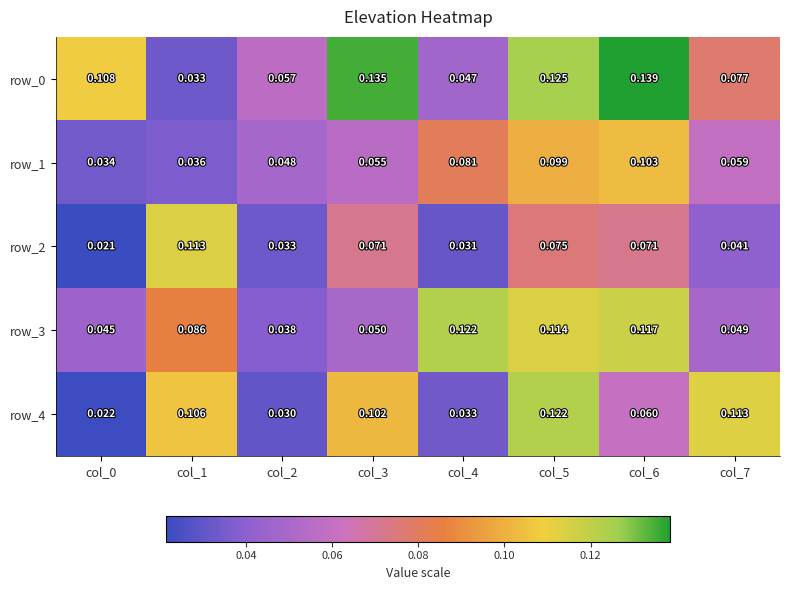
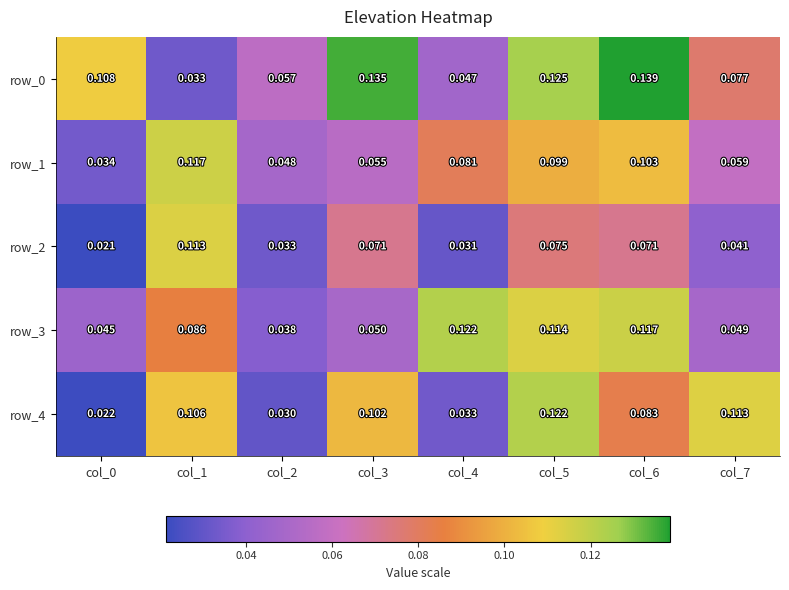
row_1, col_1: 0.036 -> 0.117
row_4, col_6: 0.060 -> 0.083
